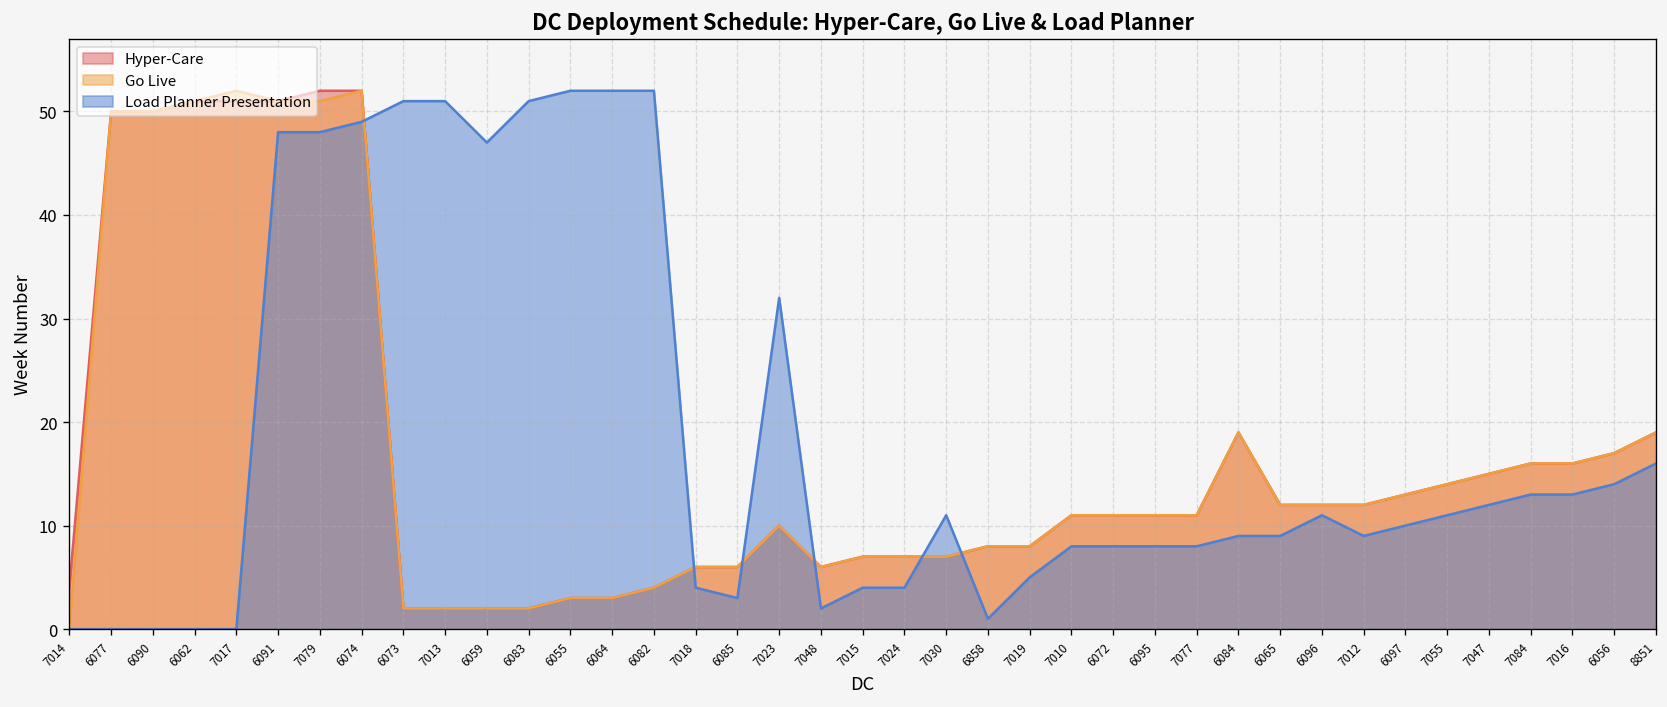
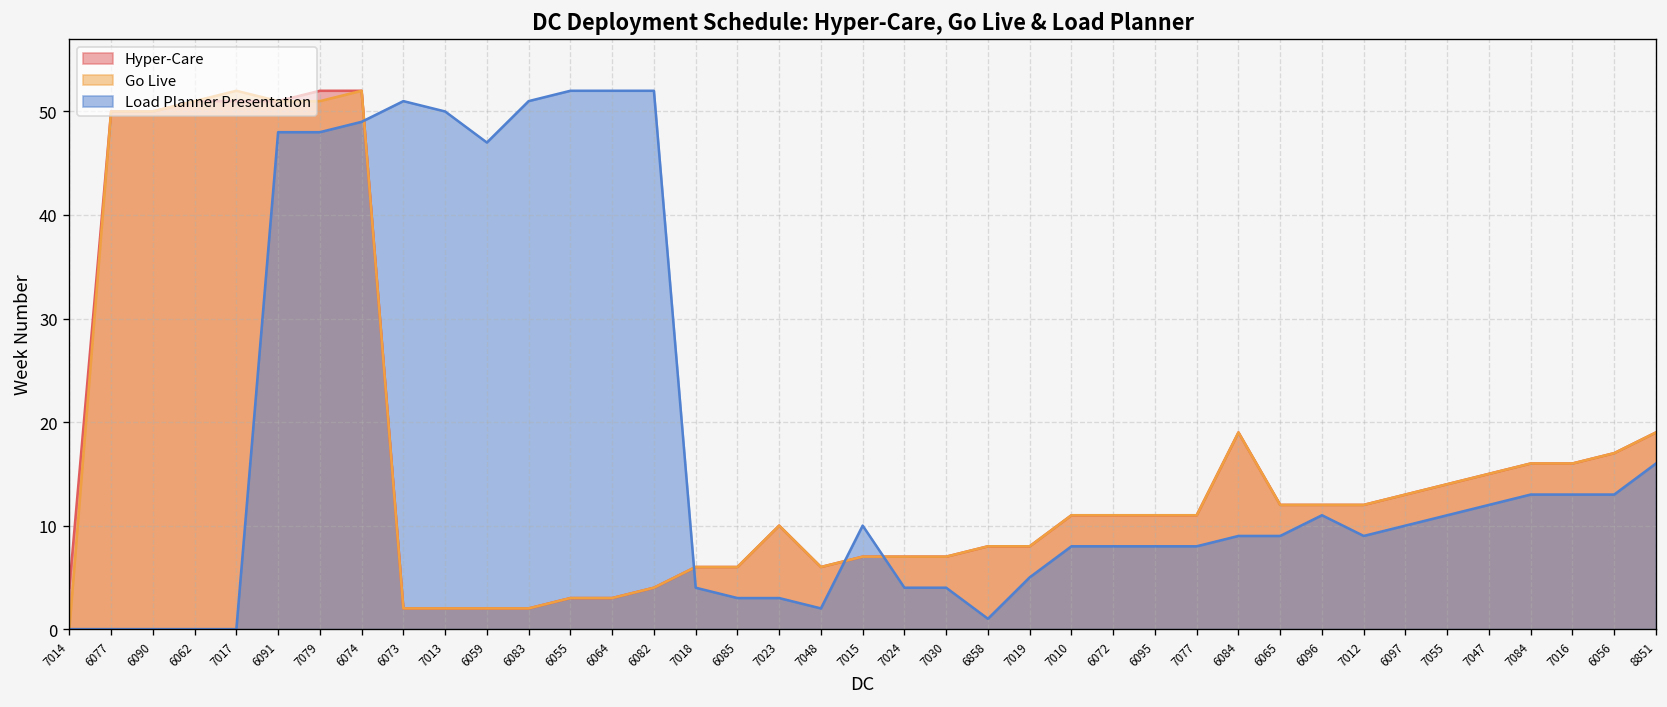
Load Planner Presentation, 7013: 51 -> 50
Load Planner Presentation, 7023: 32 -> 3
Load Planner Presentation, 7015: 4 -> 10
Load Planner Presentation, 7030: 11 -> 4
Load Planner Presentation, 6056: 14 -> 13
